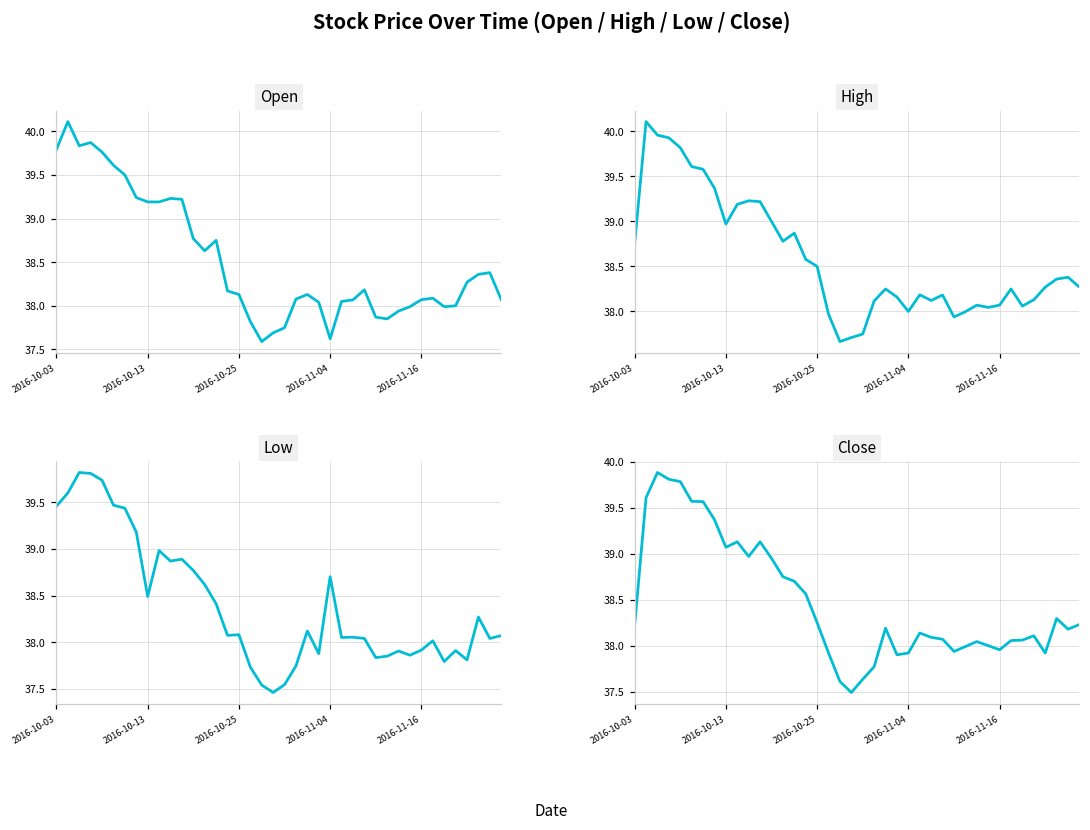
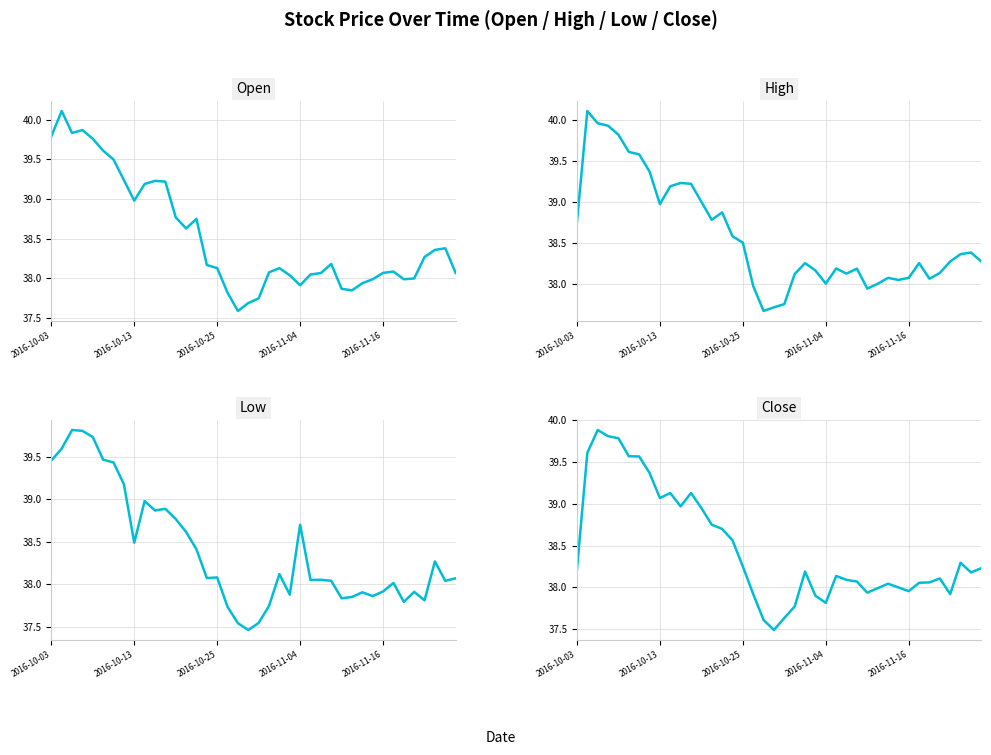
Open, 2016-10-13: 39.2 -> 39.0
Open, 2016-11-04: 37.6 -> 37.9
Close, 2016-11-04: 37.9 -> 37.8
